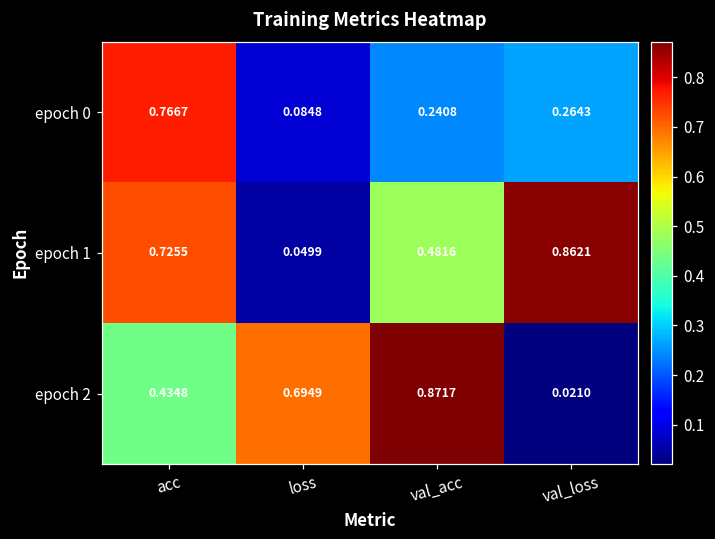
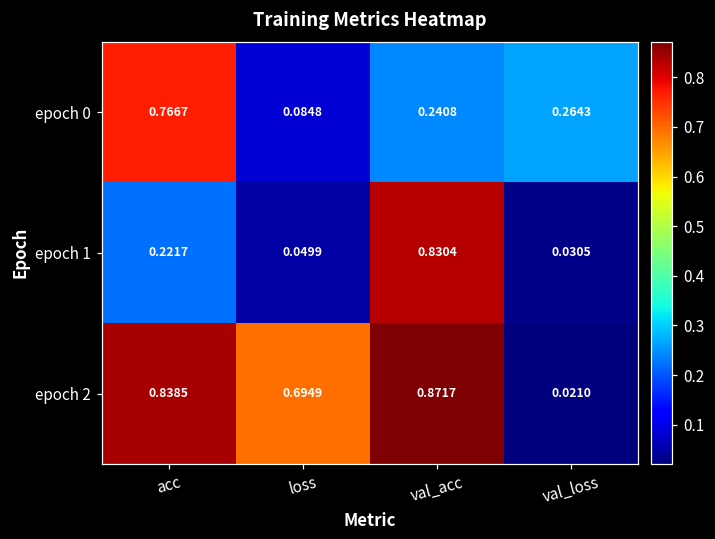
epoch 1, acc: 0.7255 -> 0.2217
epoch 1, val_acc: 0.4816 -> 0.8304
epoch 1, val_loss: 0.8621 -> 0.0305
epoch 2, acc: 0.4348 -> 0.8385
